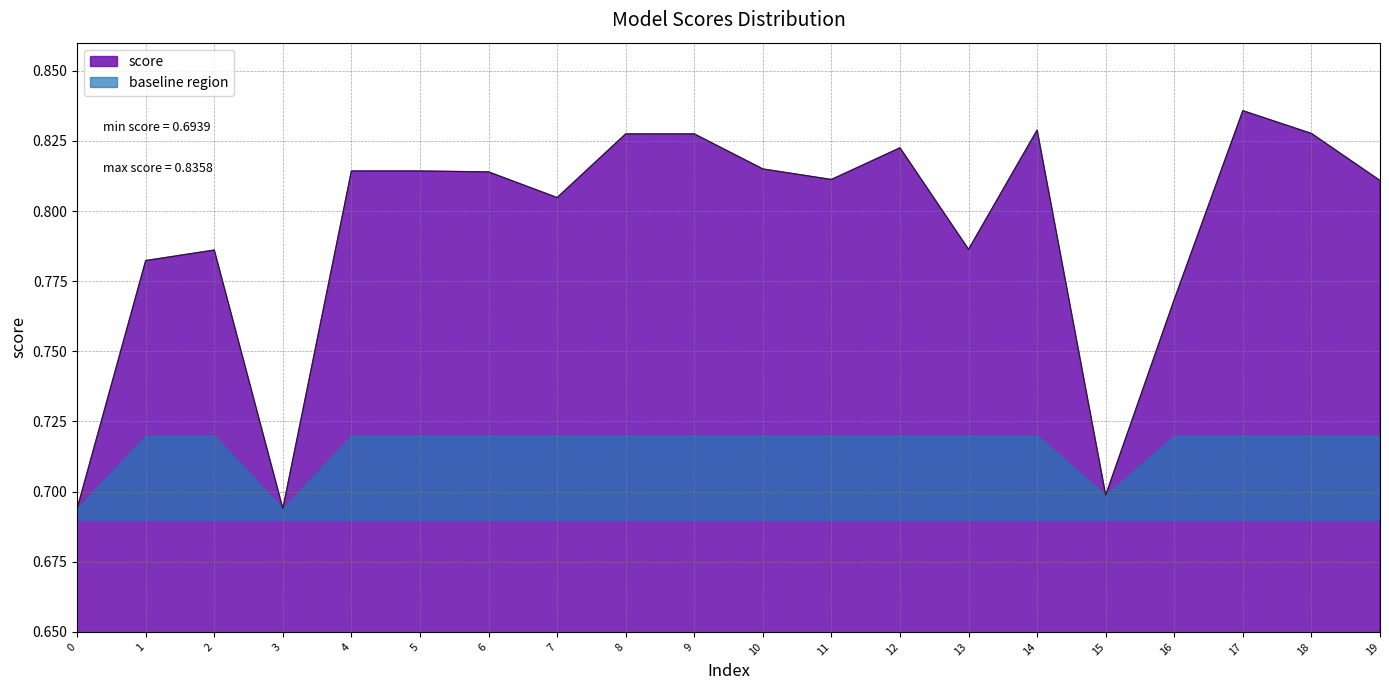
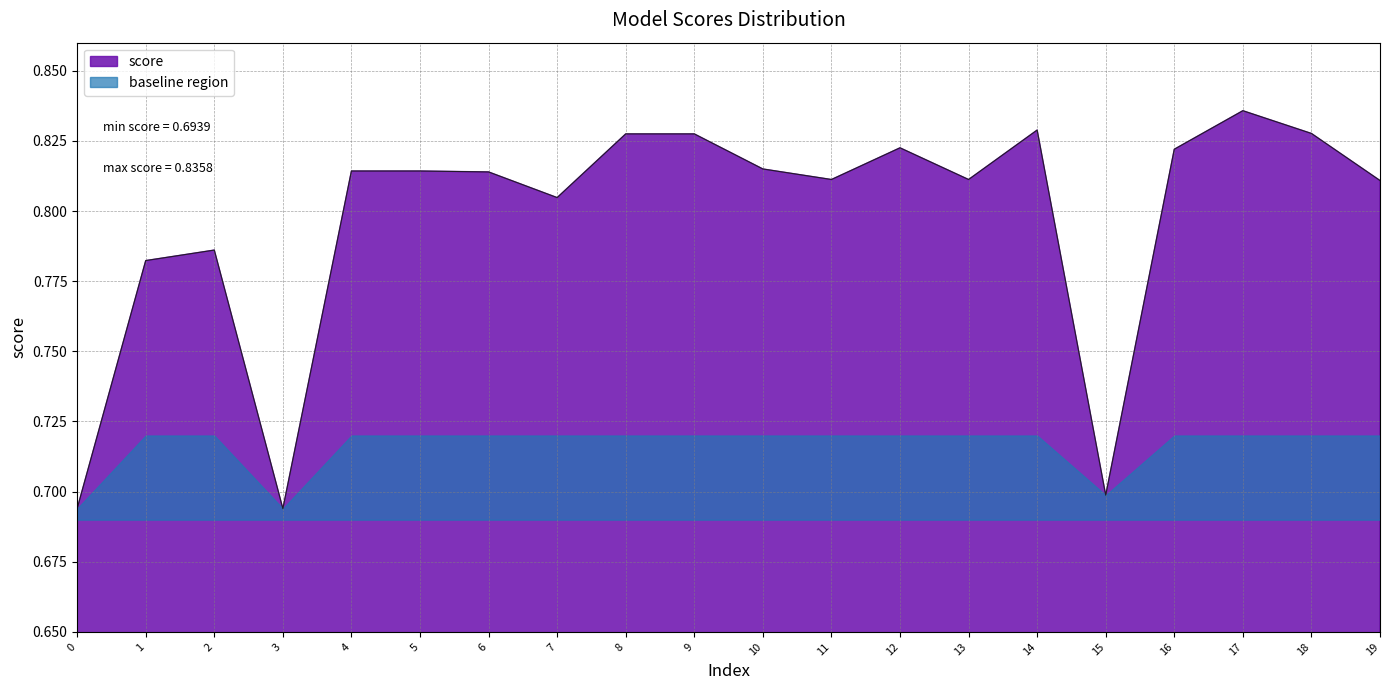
score, 13: 0.786 -> 0.811
score, 16: 0.768 -> 0.822
